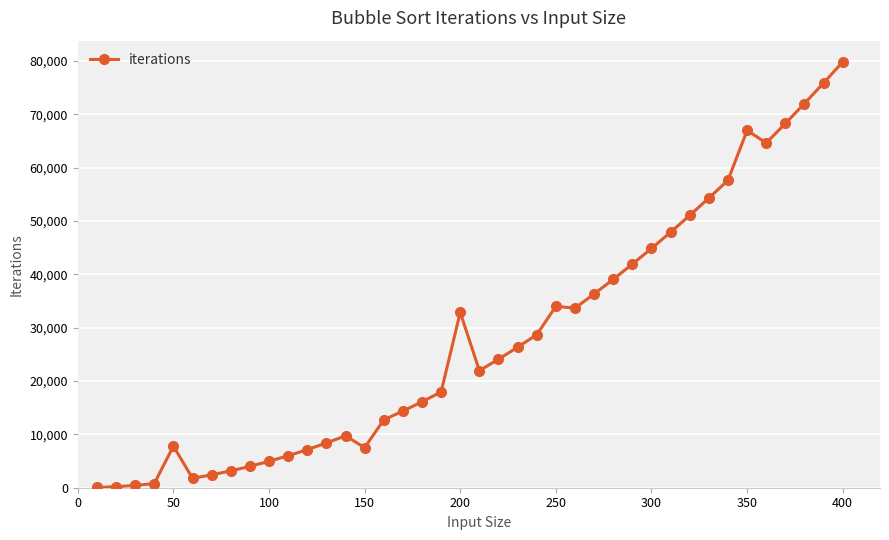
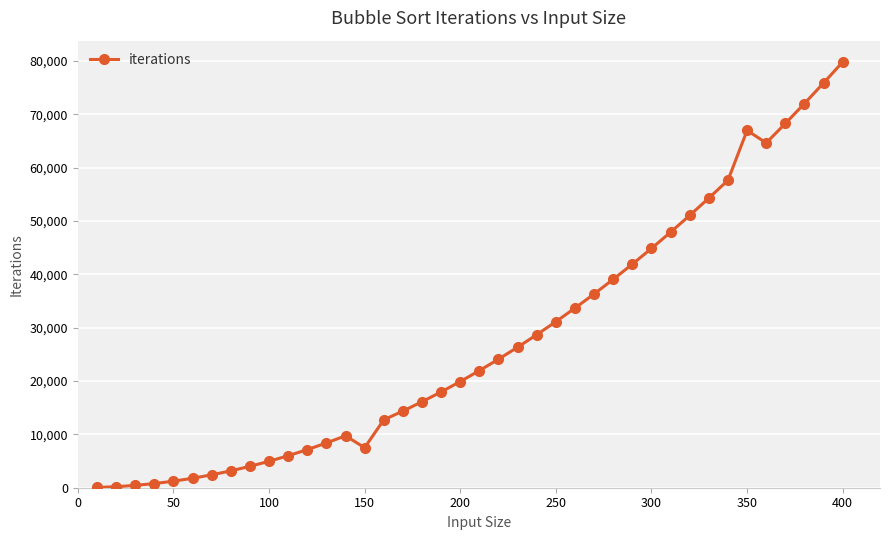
50: 8,000 -> 1,000
200: 33,000 -> 20,000
250: 34,000 -> 31,000
